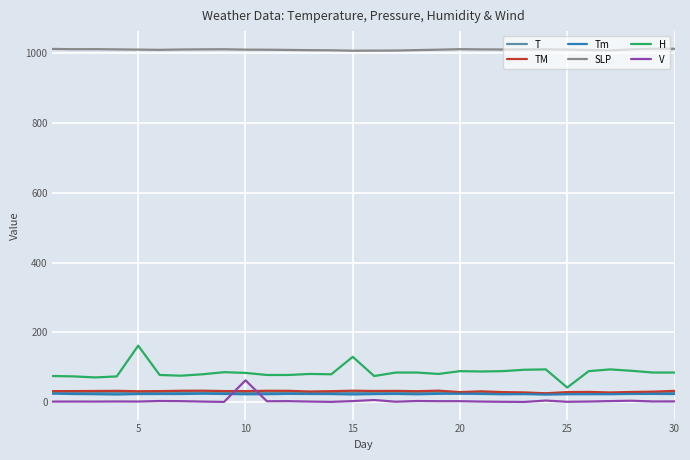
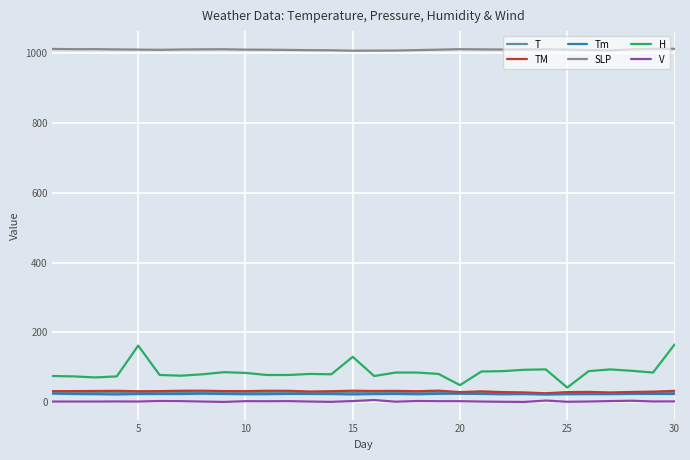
V, 10: 60 -> 0
H, 20: 90 -> 50
H, 30: 90 -> 170
